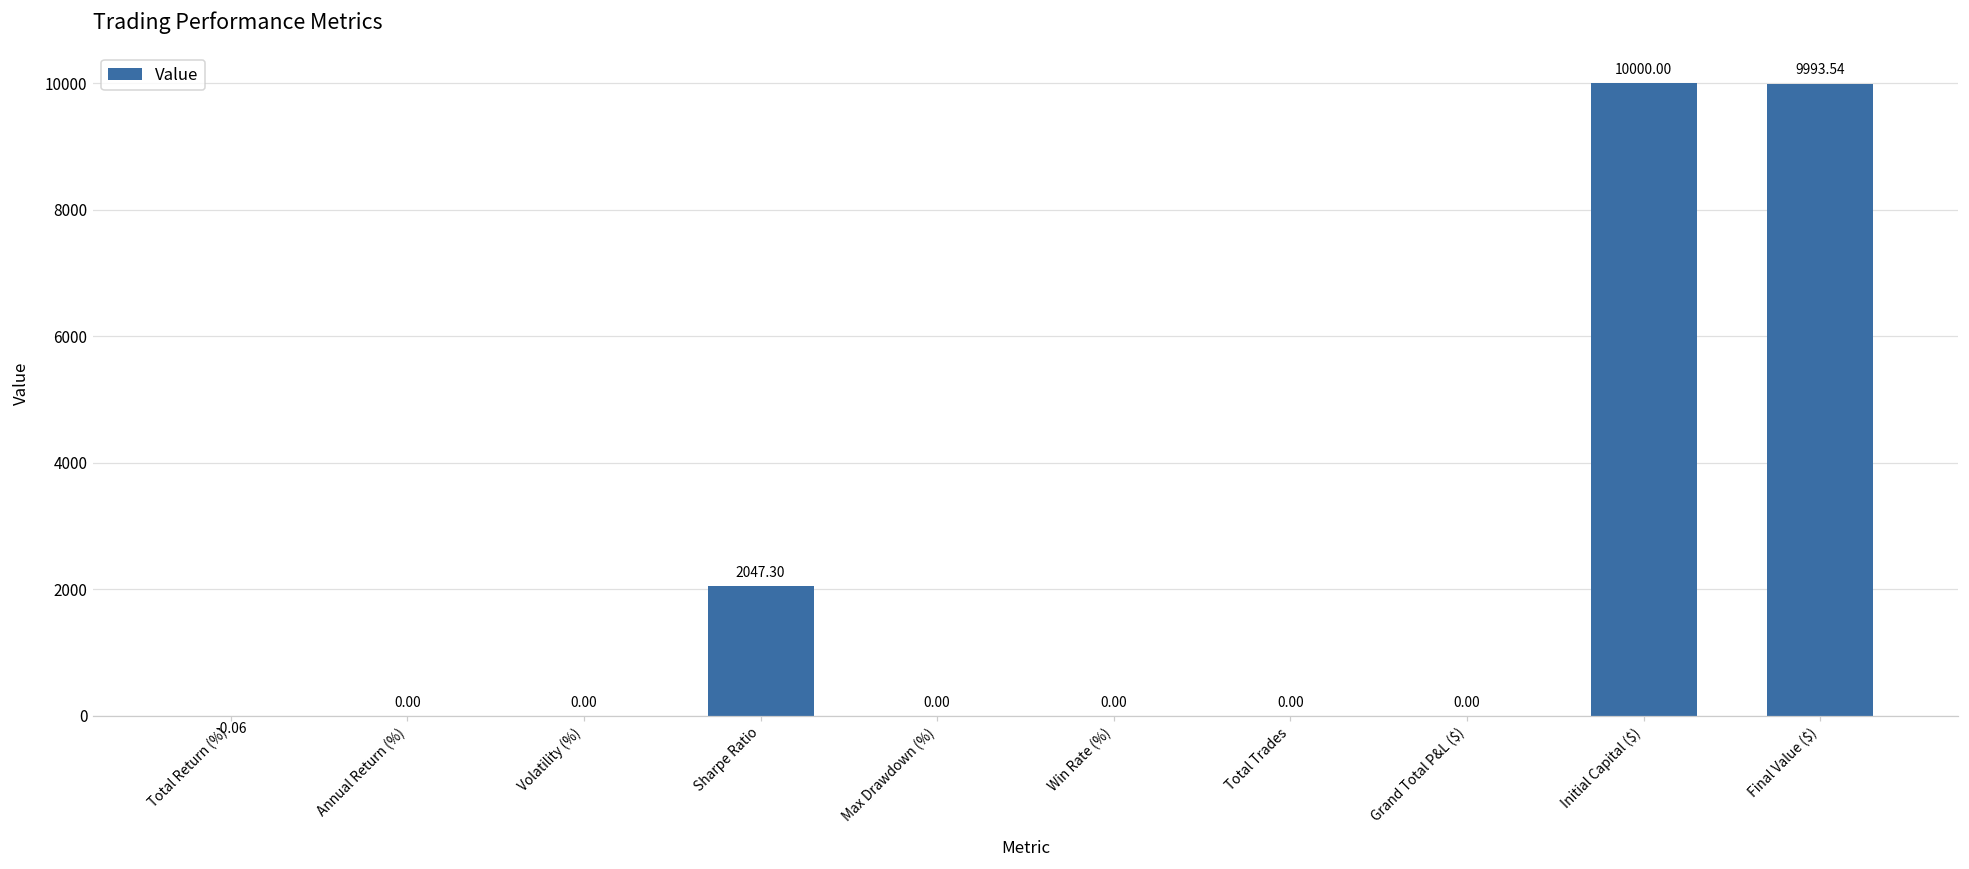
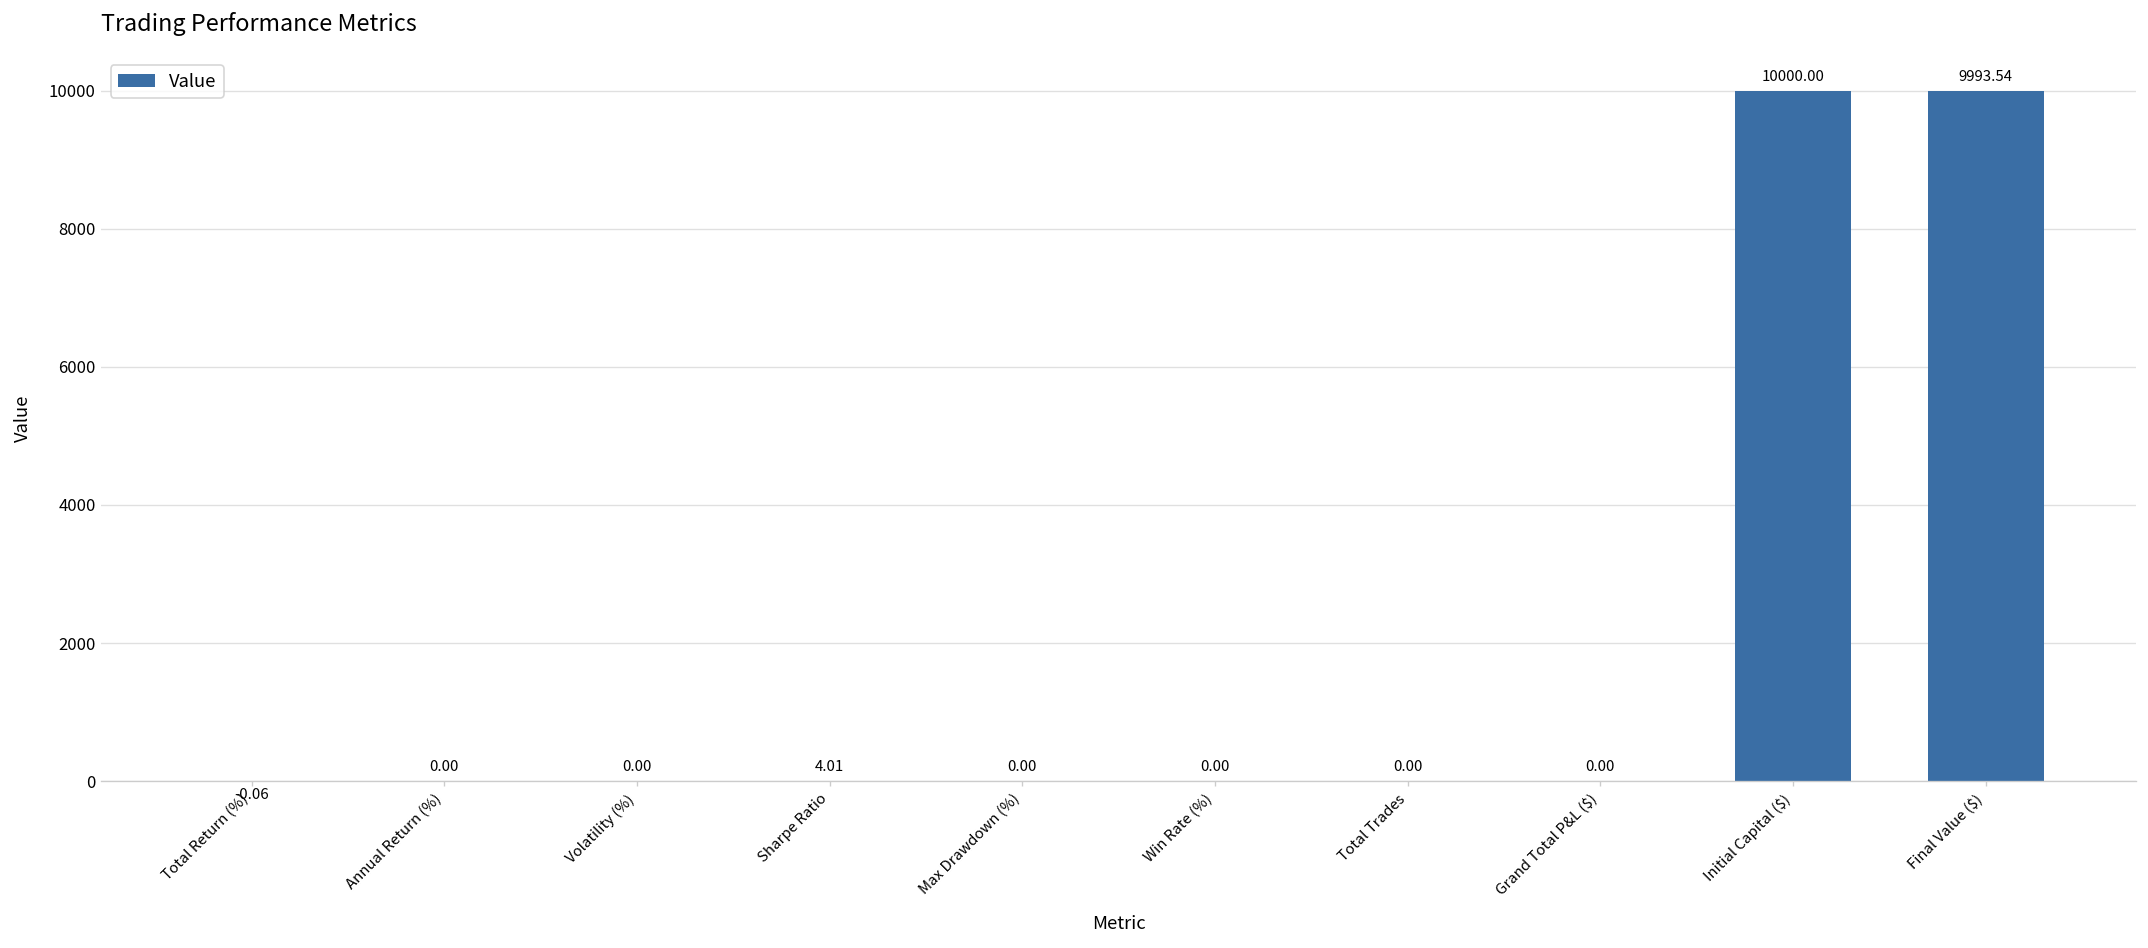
Sharpe Ratio: 2047.30 -> 4.01
